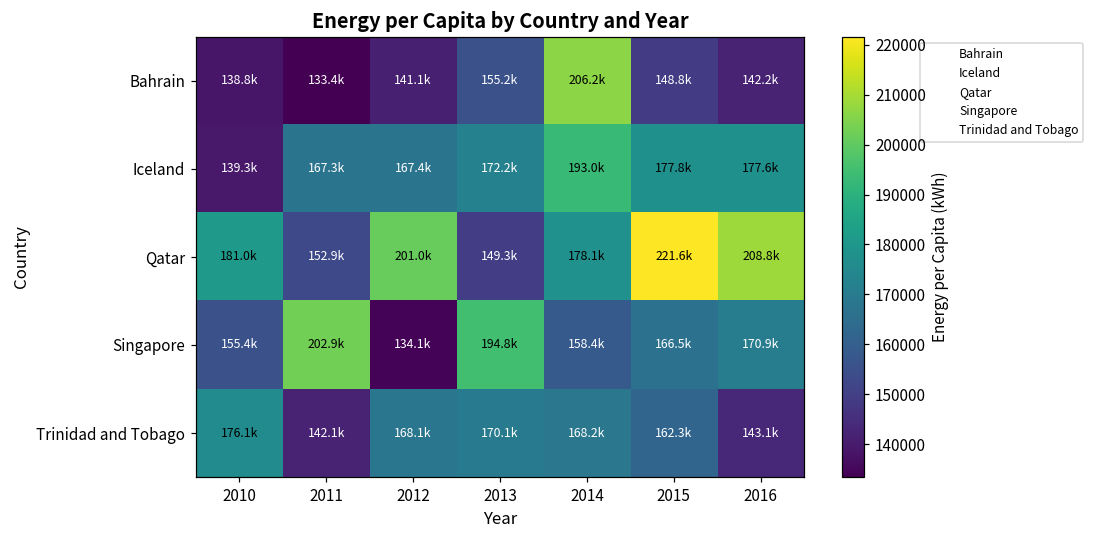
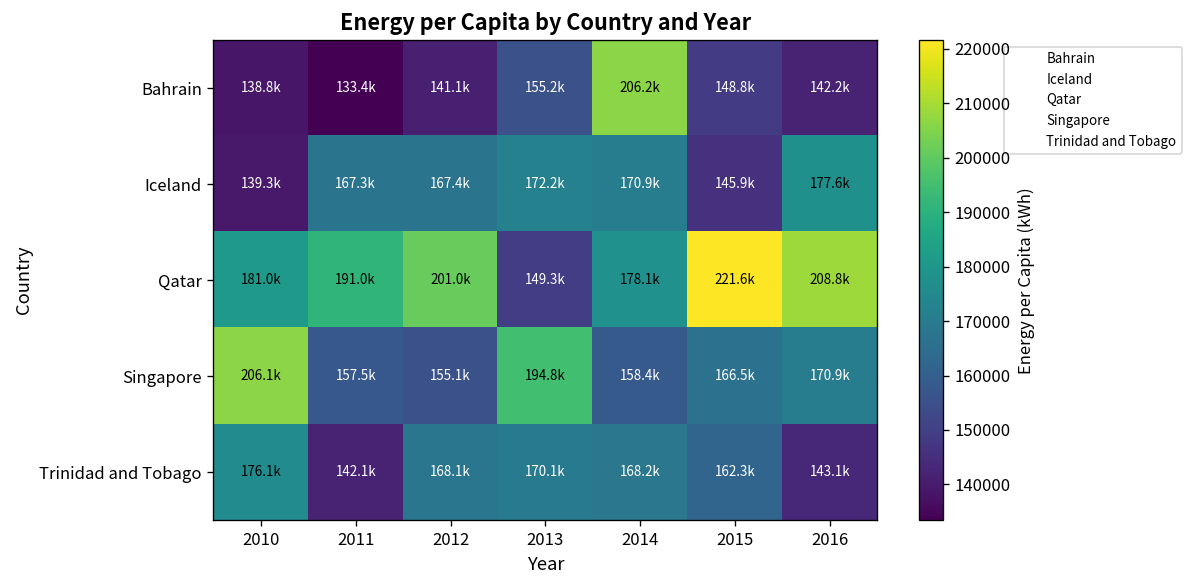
Iceland, 2014: 193.0k -> 170.9k
Iceland, 2015: 177.8k -> 145.9k
Qatar, 2011: 152.9k -> 191.0k
Singapore, 2010: 155.4k -> 206.1k
Singapore, 2011: 202.9k -> 157.5k
Singapore, 2012: 134.1k -> 155.1k
